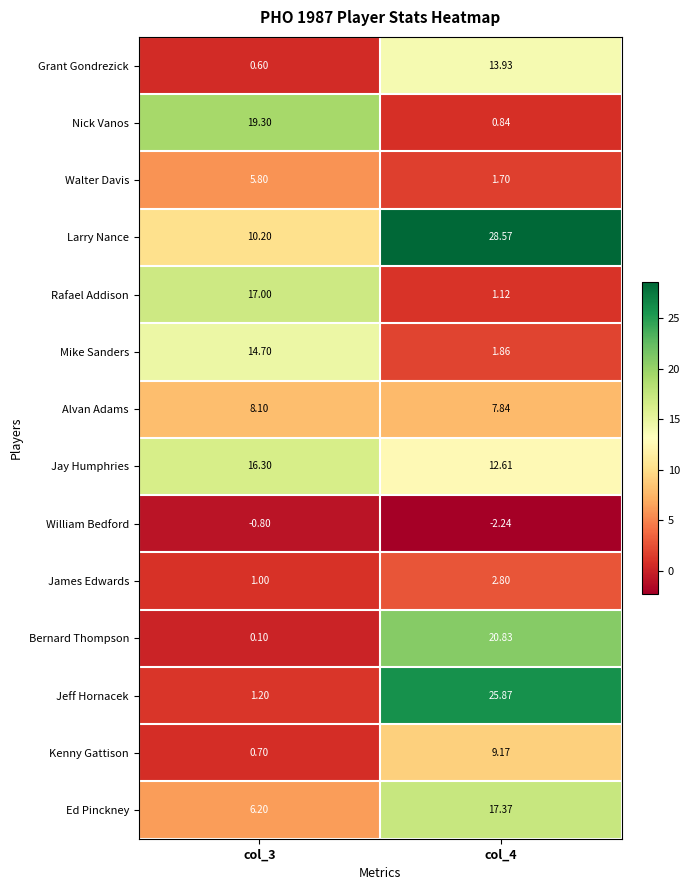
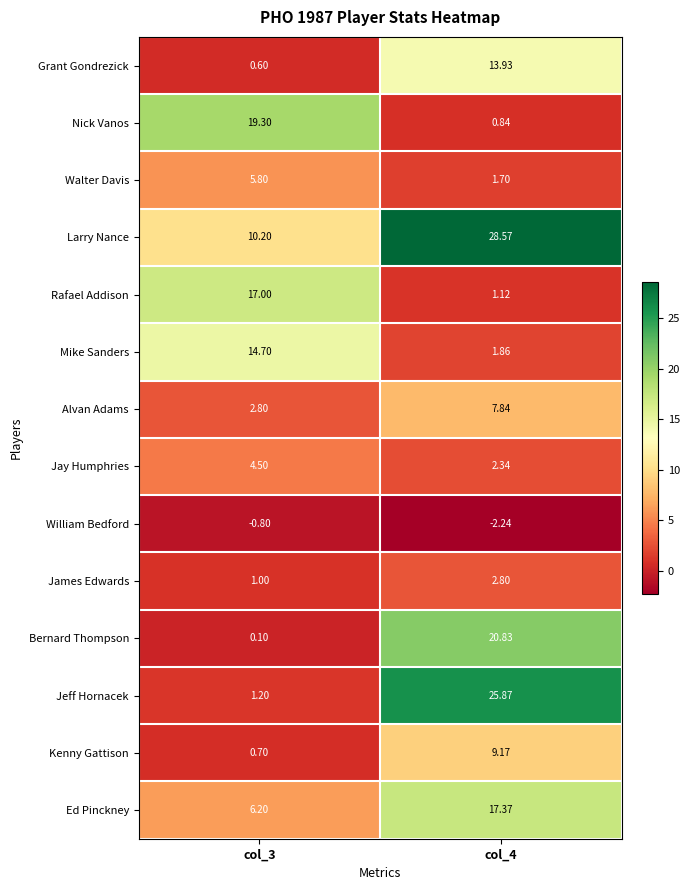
Alvan Adams, col_3: 8.10 -> 2.80
Jay Humphries, col_3: 16.30 -> 4.50
Jay Humphries, col_4: 12.61 -> 2.34
